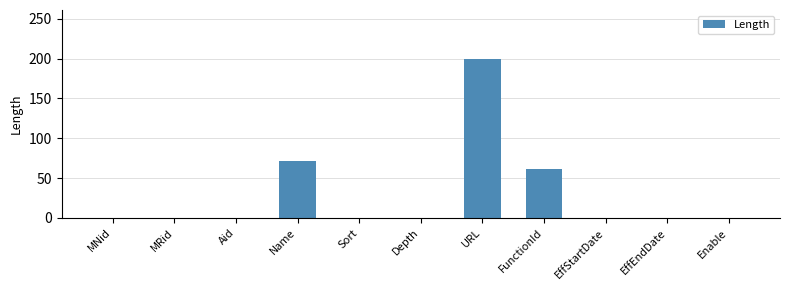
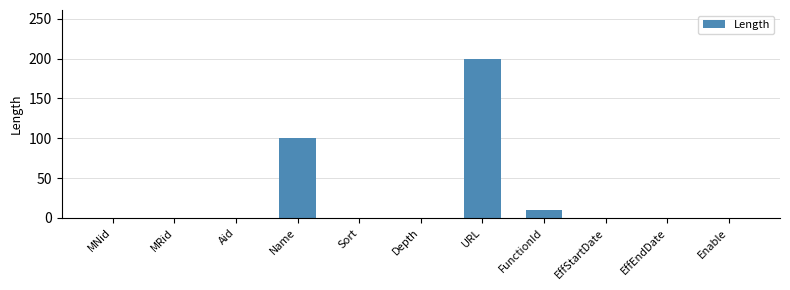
Name: 70 -> 100
FunctionId: 60 -> 10
